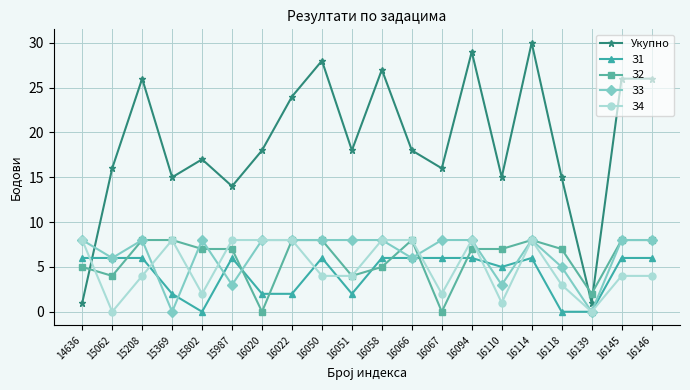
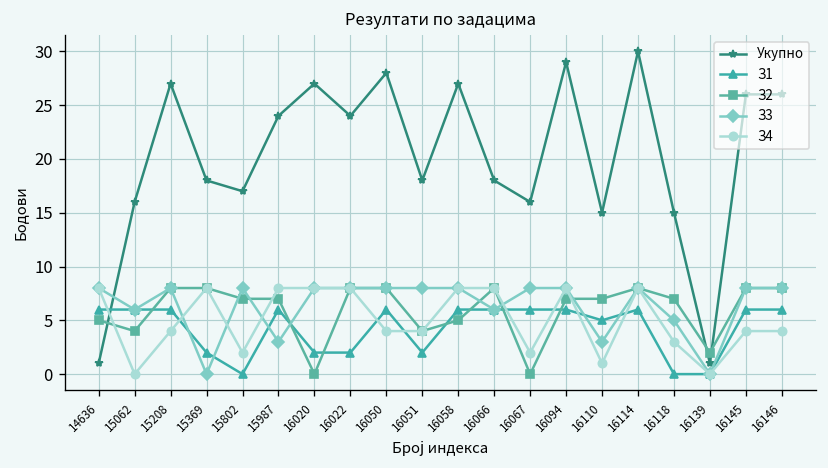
Укупно, 15208: 26 -> 27
Укупно, 15369: 15 -> 18
Укупно, 15987: 14 -> 24
Укупно, 16020: 18 -> 27
